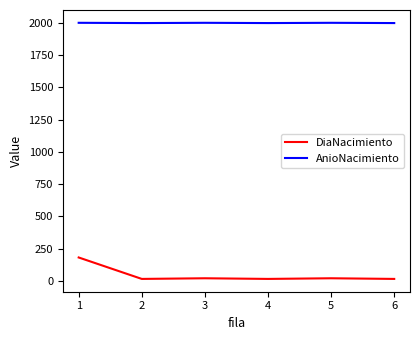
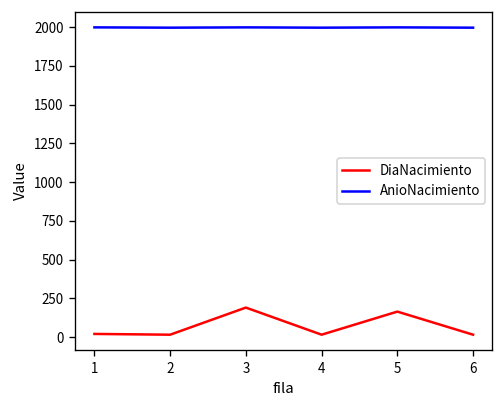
DiaNacimiento, 1: 180 -> 20
DiaNacimiento, 3: 20 -> 190
DiaNacimiento, 5: 20 -> 170
